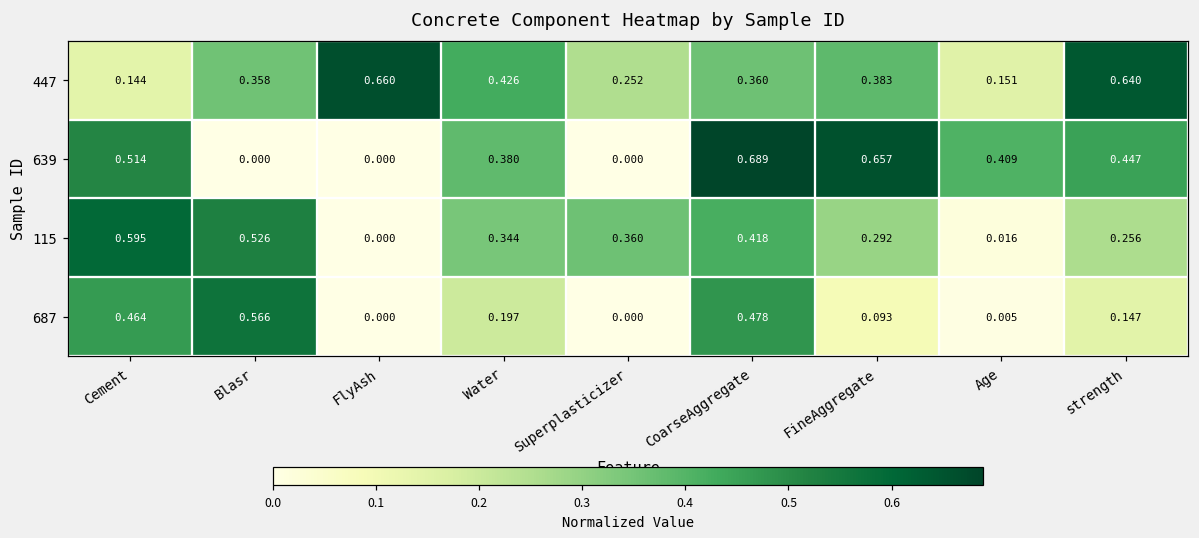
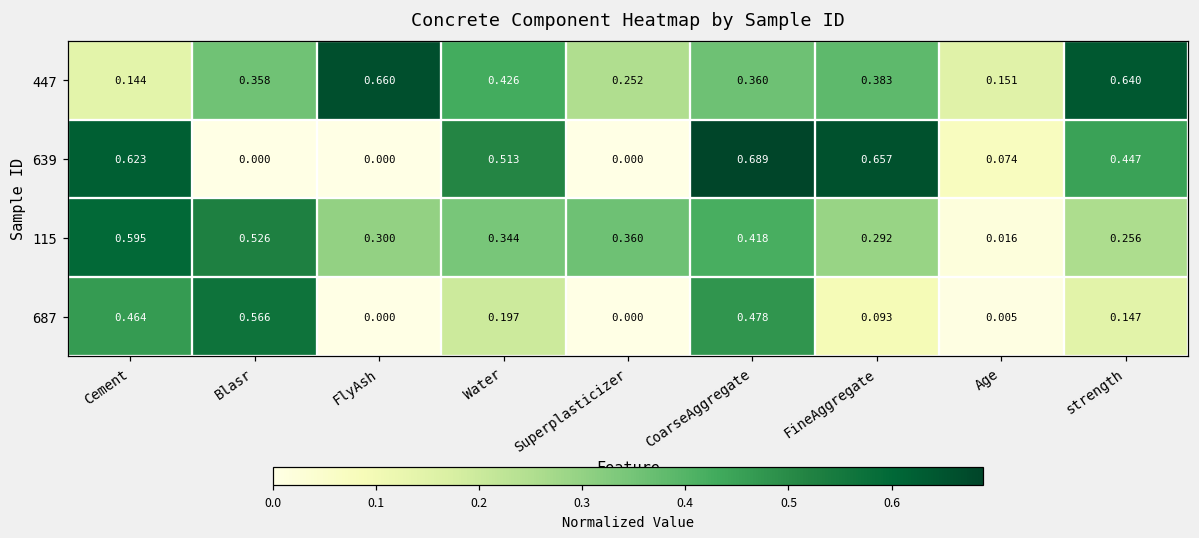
639, Cement: 0.514 -> 0.623
639, Water: 0.380 -> 0.513
639, Age: 0.409 -> 0.074
115, FlyAsh: 0.000 -> 0.300
